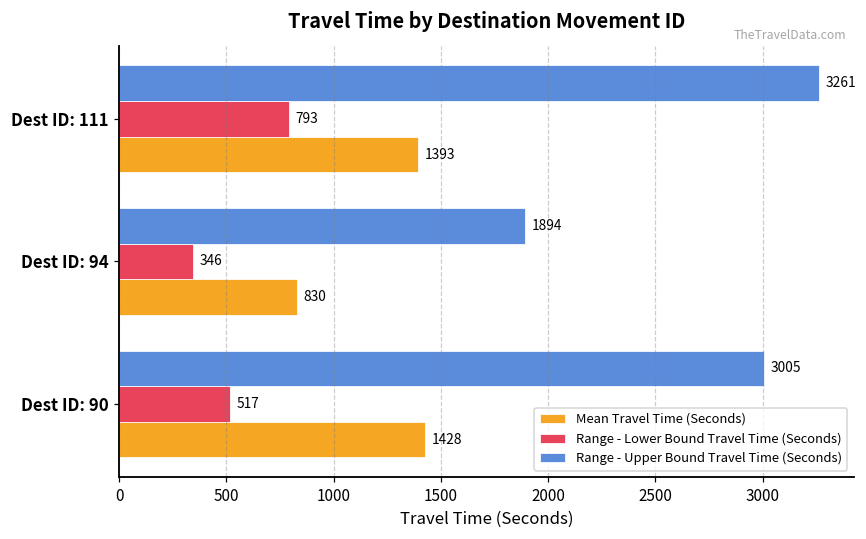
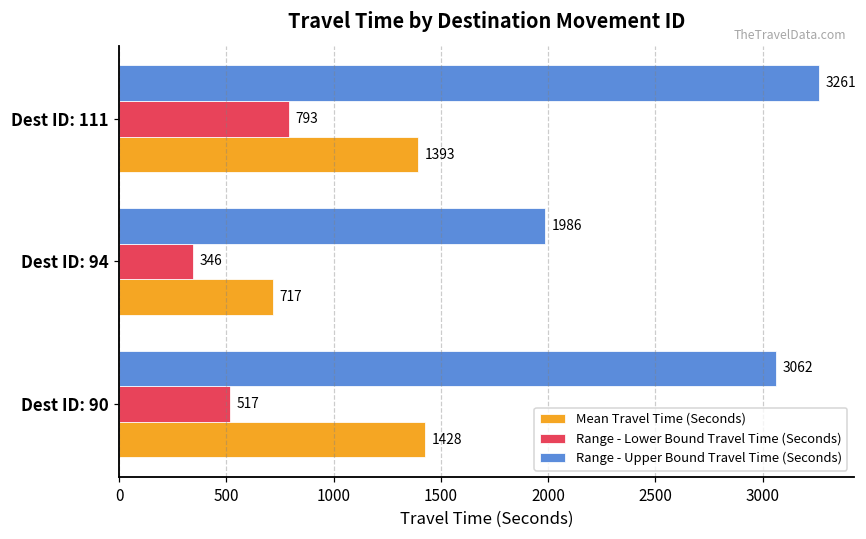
Range - Upper Bound Travel Time (Seconds), Dest ID: 94: 1894 -> 1986
Mean Travel Time (Seconds), Dest ID: 94: 830 -> 717
Range - Upper Bound Travel Time (Seconds), Dest ID: 90: 3005 -> 3062
